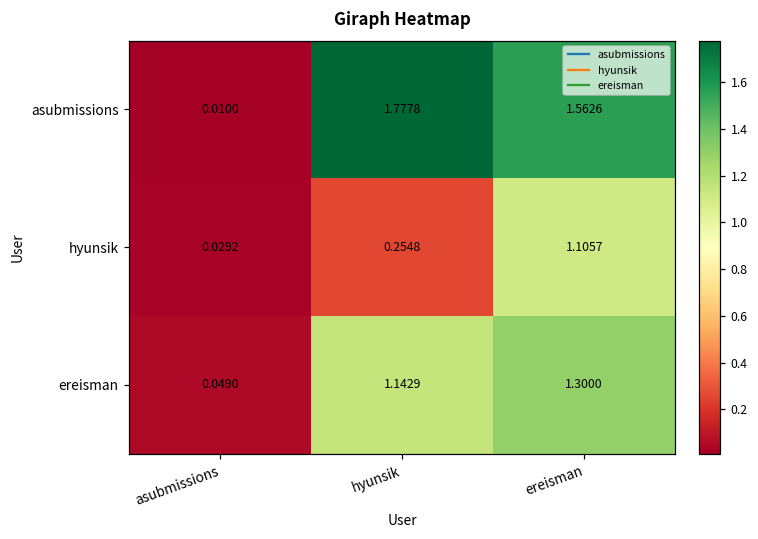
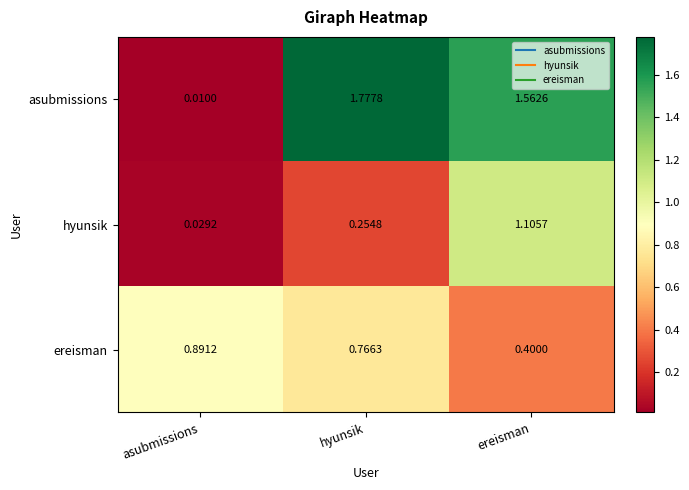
ereisman, asubmissions: 0.0490 -> 0.8912
ereisman, hyunsik: 1.1429 -> 0.7663
ereisman, ereisman: 1.3000 -> 0.4000
